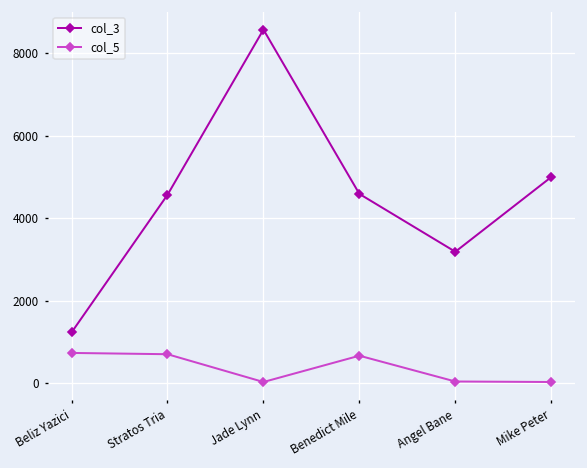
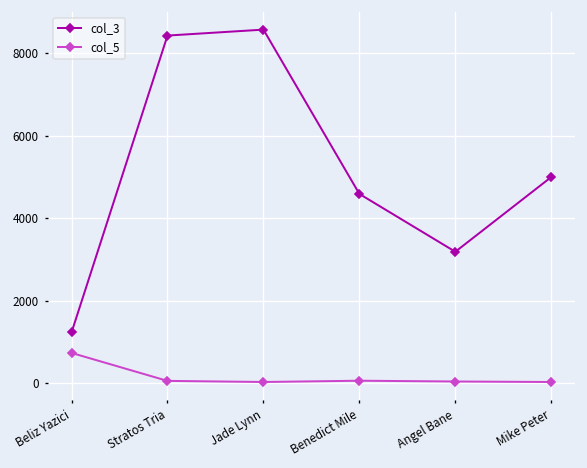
col_3, Stratos Tria: 4600 -> 8400
col_5, Stratos Tria: 700 -> 100
col_5, Benedict Mile: 700 -> 100
